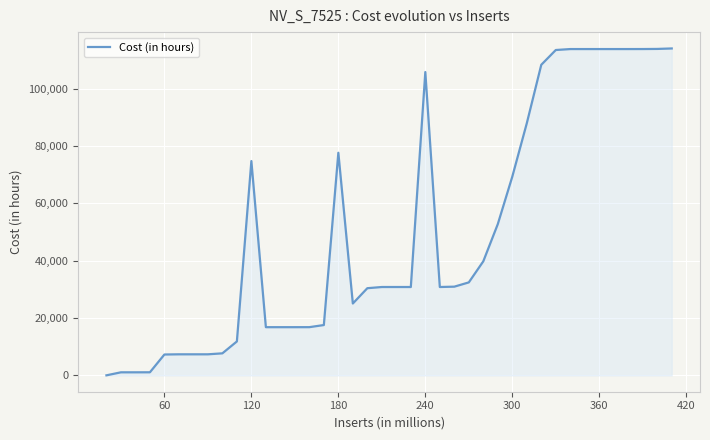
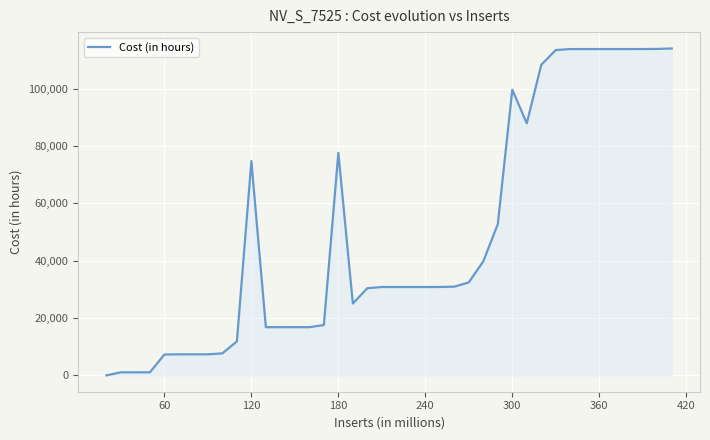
240: 106,000 -> 31,000
300: 69,000 -> 100,000
